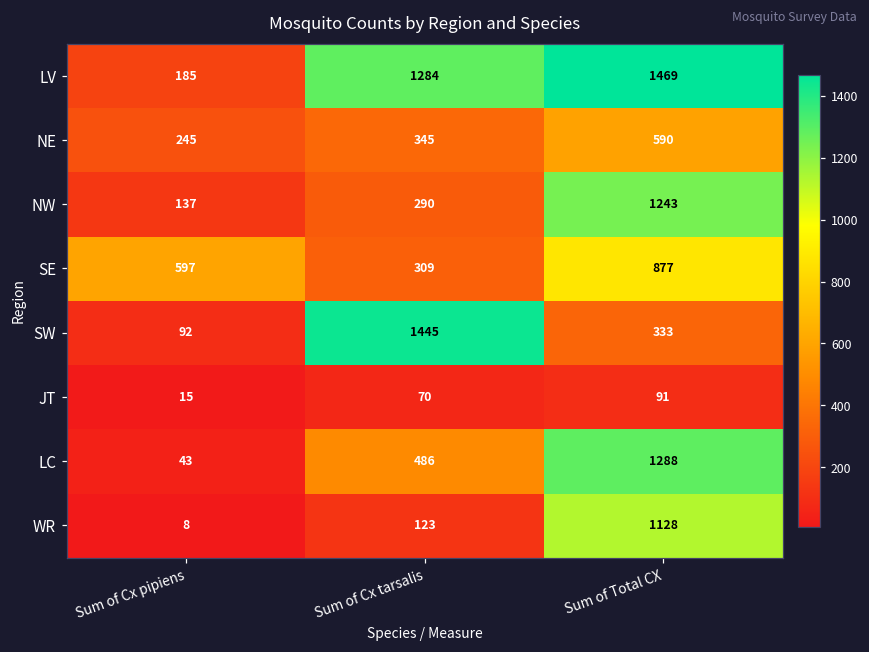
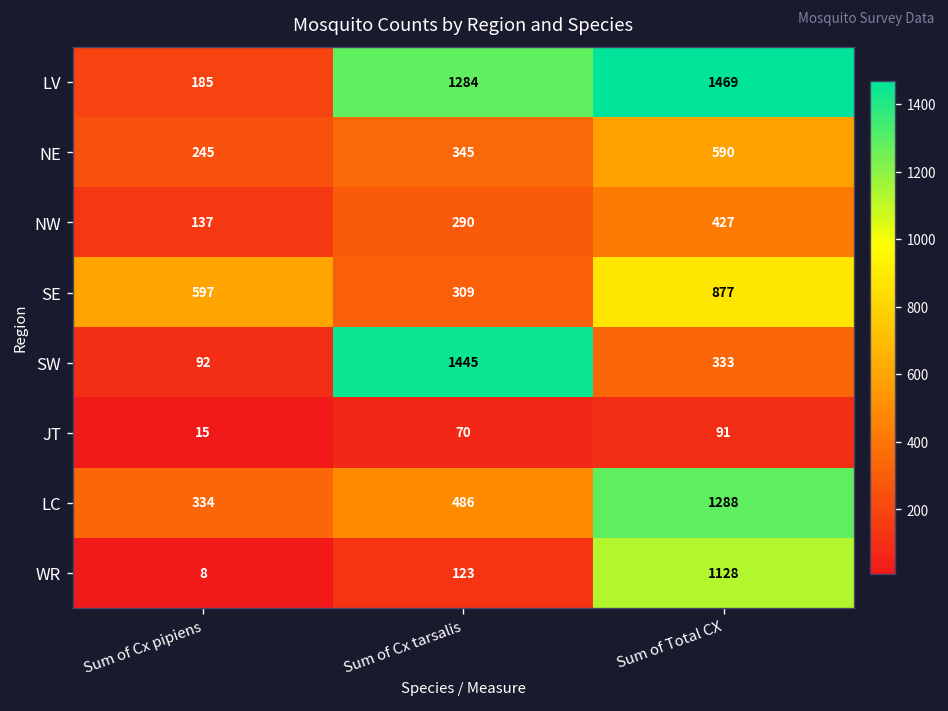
NW, Sum of Total CX: 1243 -> 427
LC, Sum of Cx pipiens: 43 -> 334
